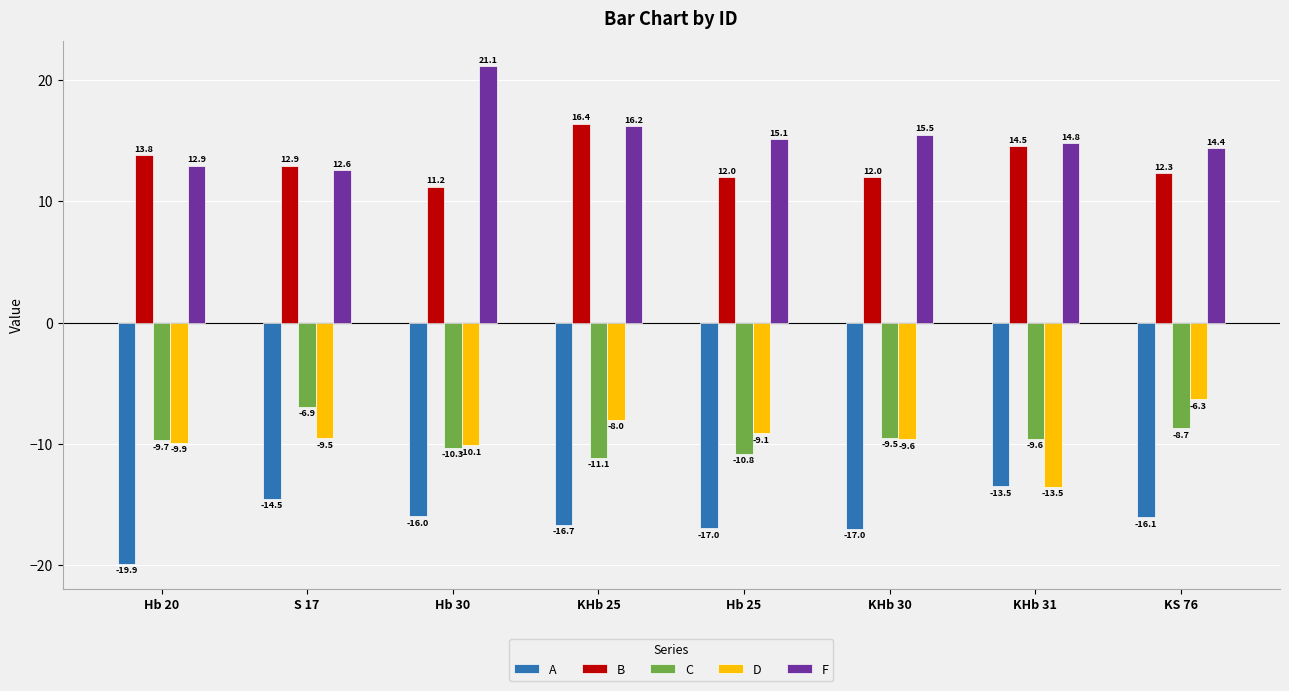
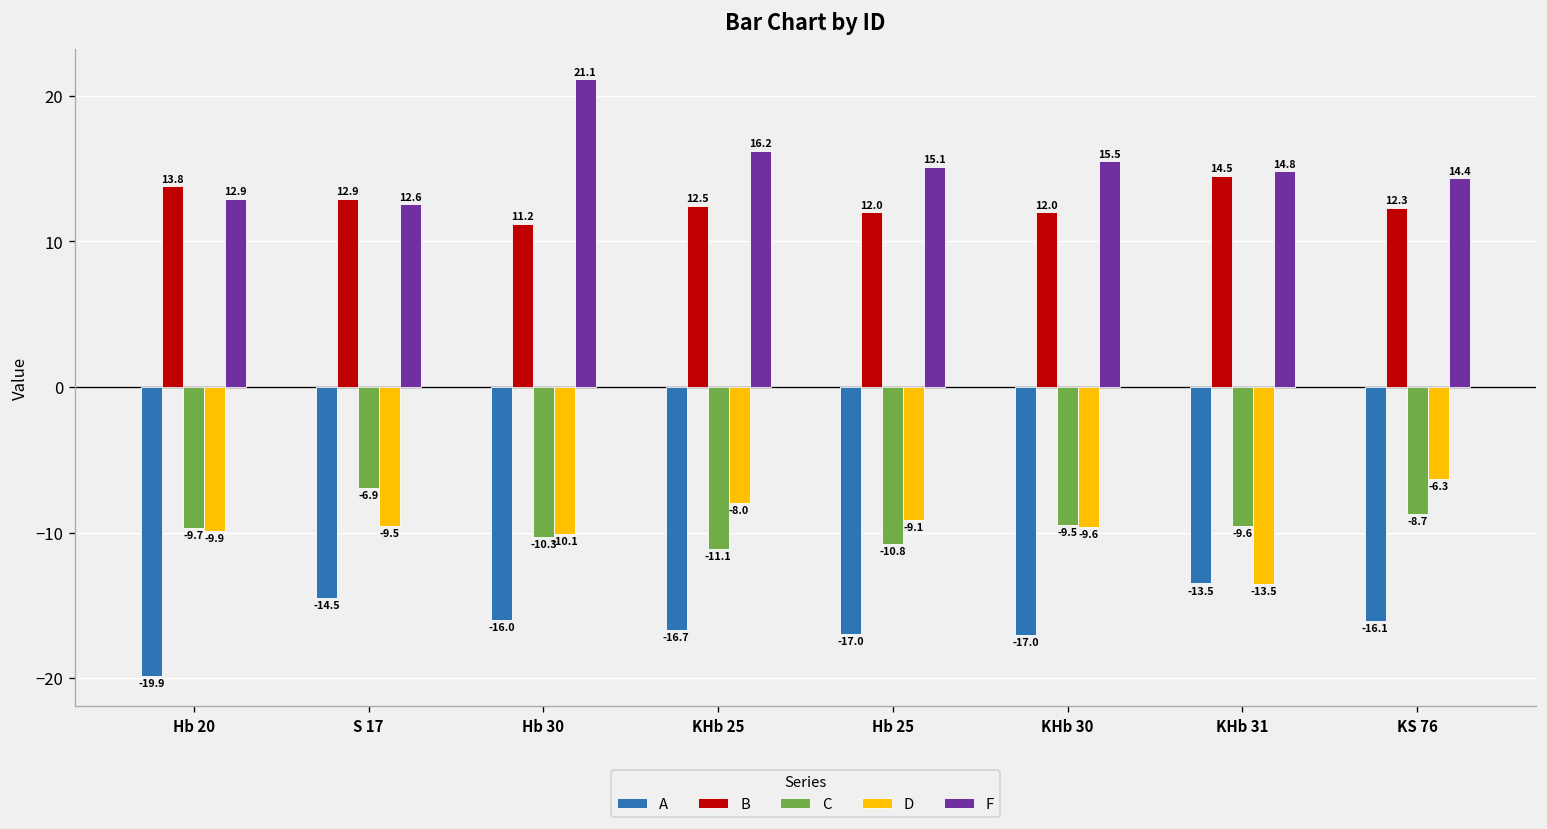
B, KHb 25: 16.4 -> 12.5
